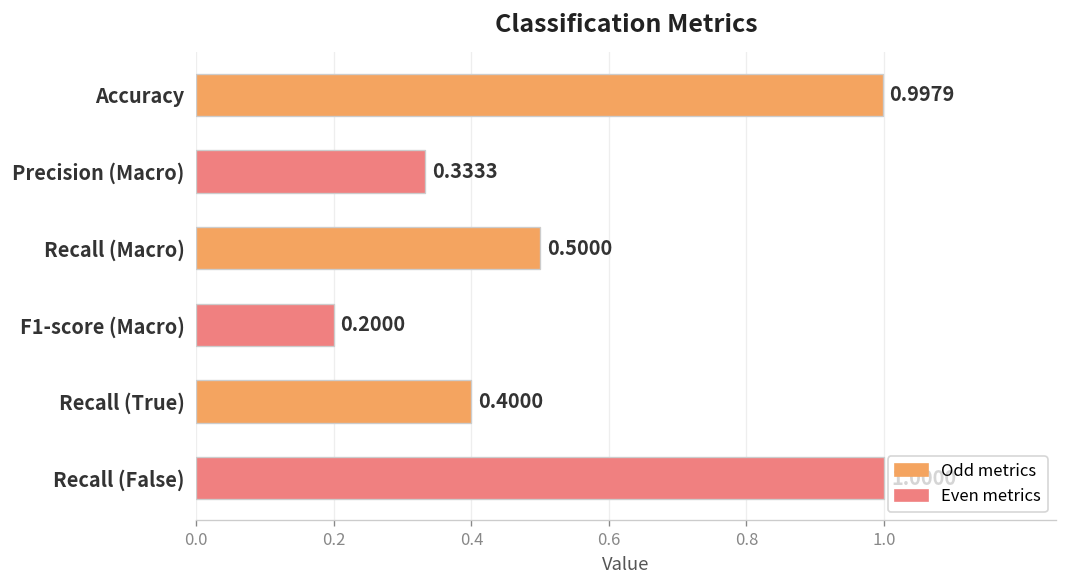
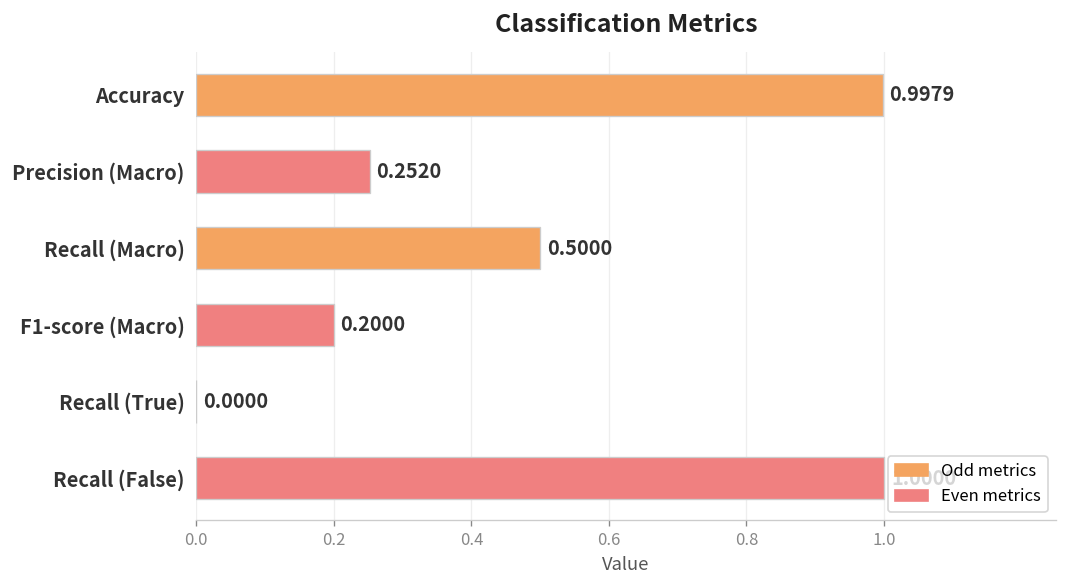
Precision (Macro): 0.3333 -> 0.2520
Recall (True): 0.4000 -> 0.0000
